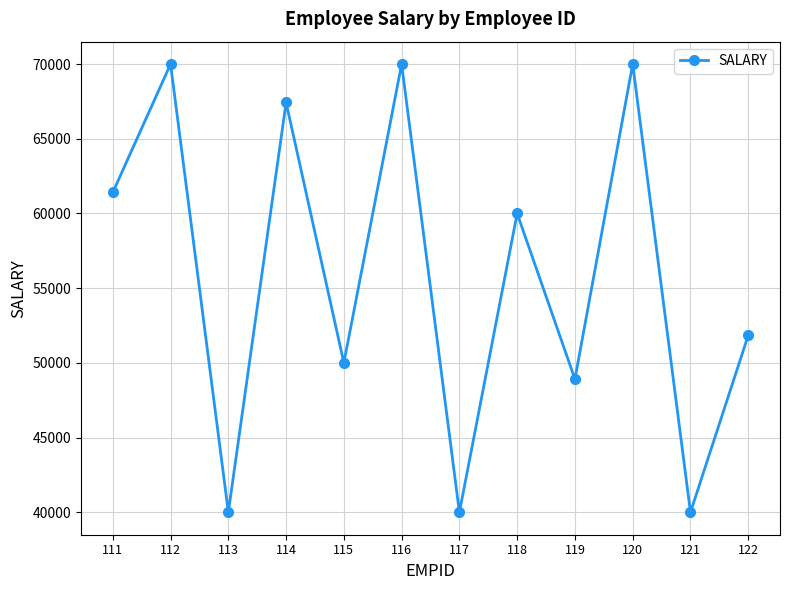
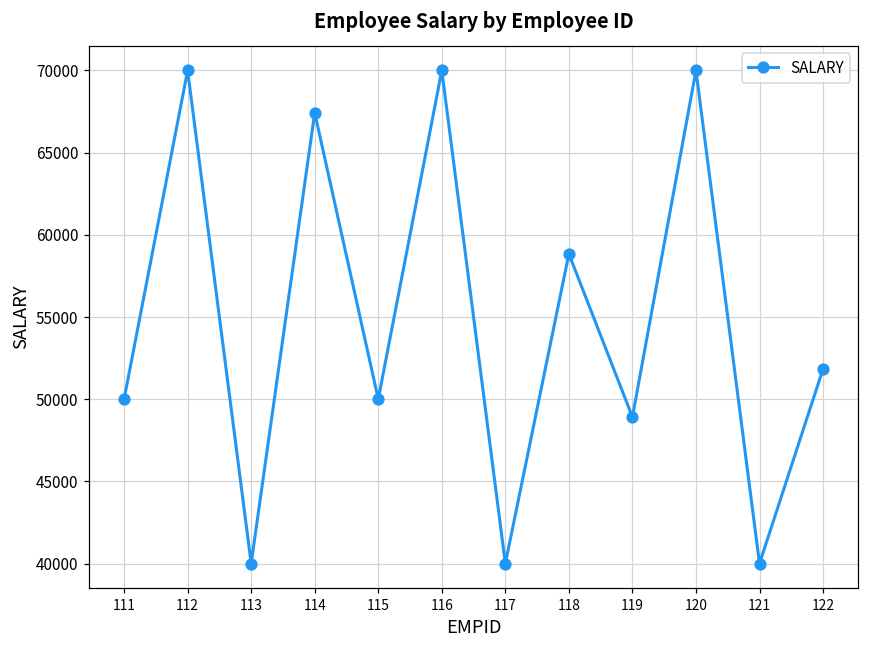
111: 61400 -> 50000
118: 60000 -> 58800
